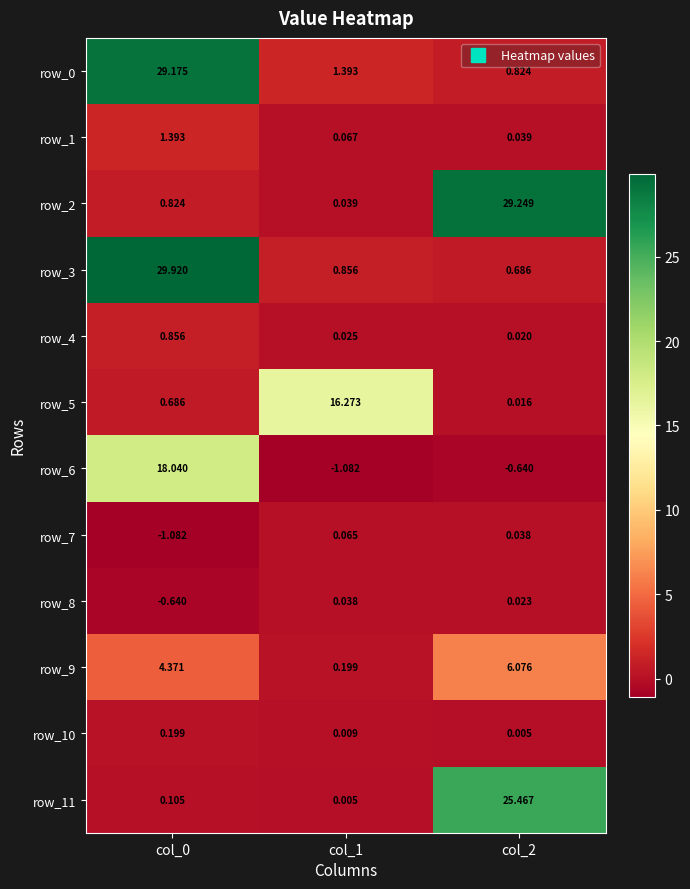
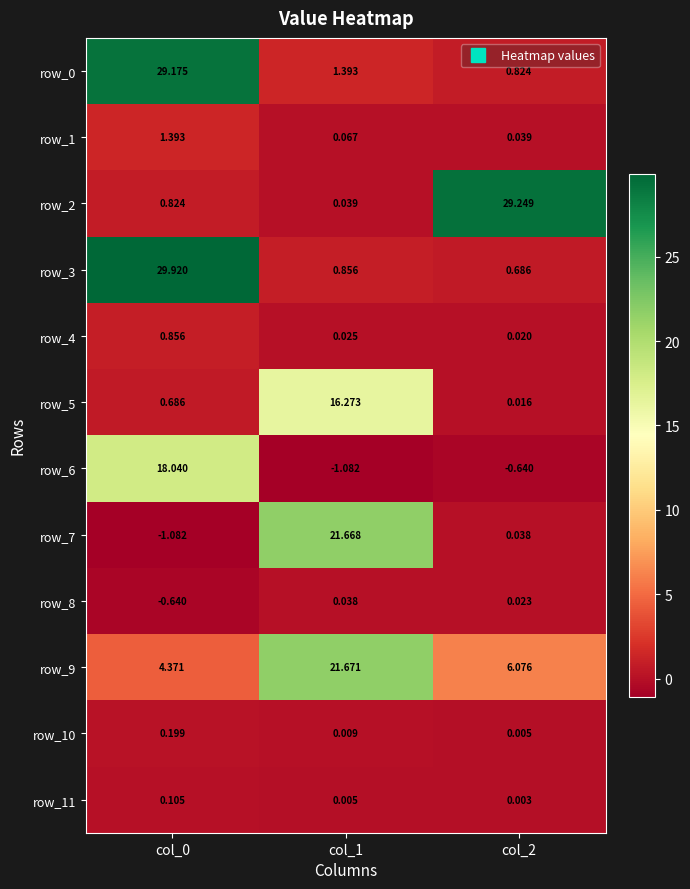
row_7, col_1: 0.065 -> 21.668
row_9, col_1: 0.199 -> 21.671
row_11, col_2: 25.467 -> 0.003
